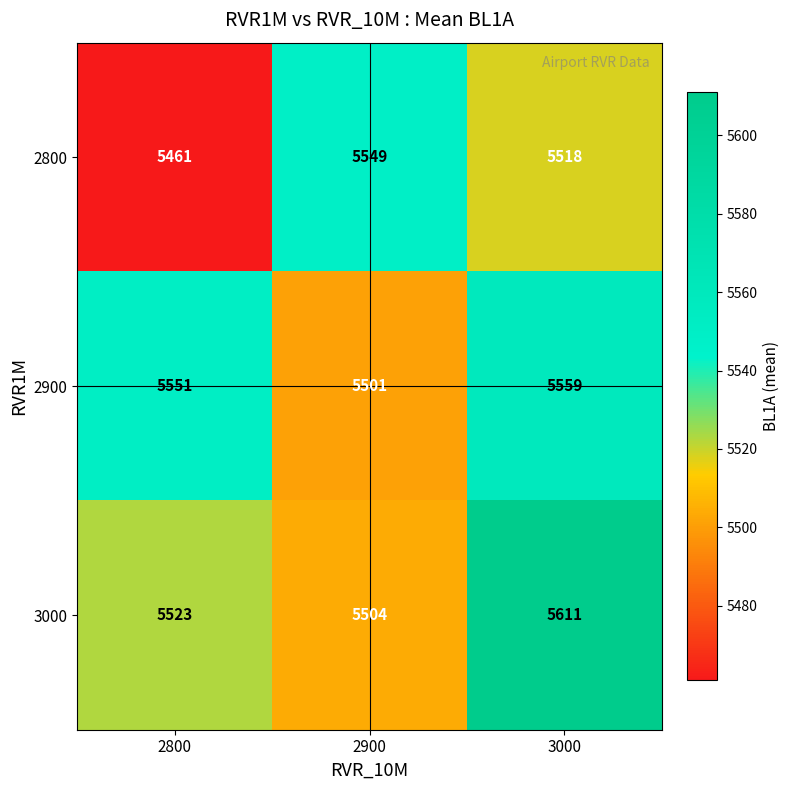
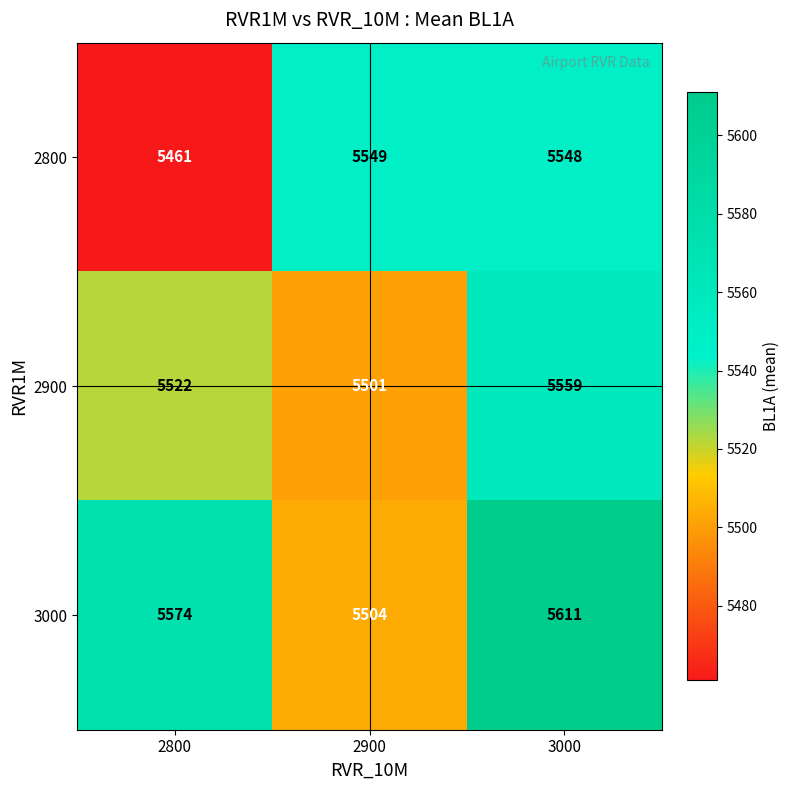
2800, 3000: 5518 -> 5548
2900, 2800: 5551 -> 5522
3000, 2800: 5523 -> 5574
